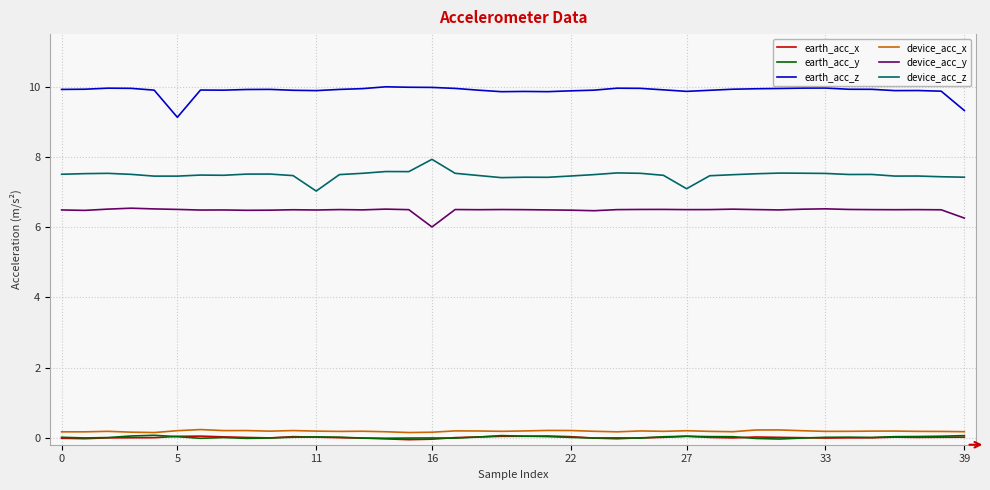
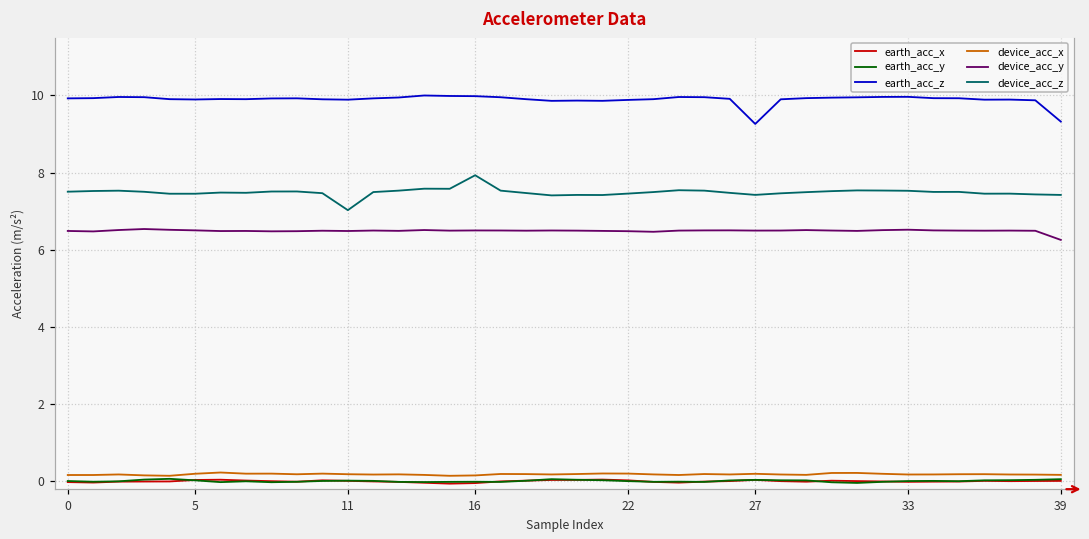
earth_acc_z, 5: 9.1 -> 9.9
device_acc_y, 16: 6.0 -> 6.5
earth_acc_z, 27: 9.9 -> 9.3
device_acc_z, 27: 7.1 -> 7.4
